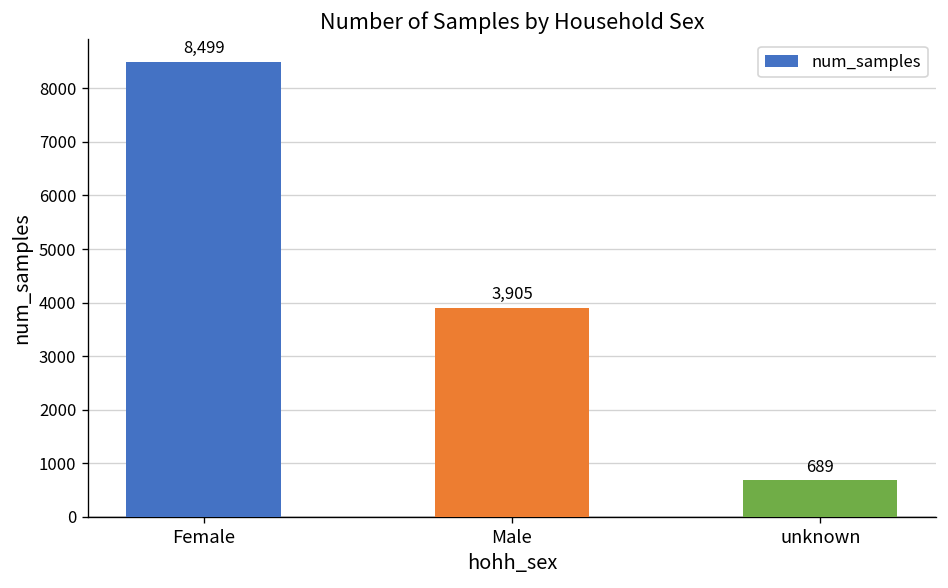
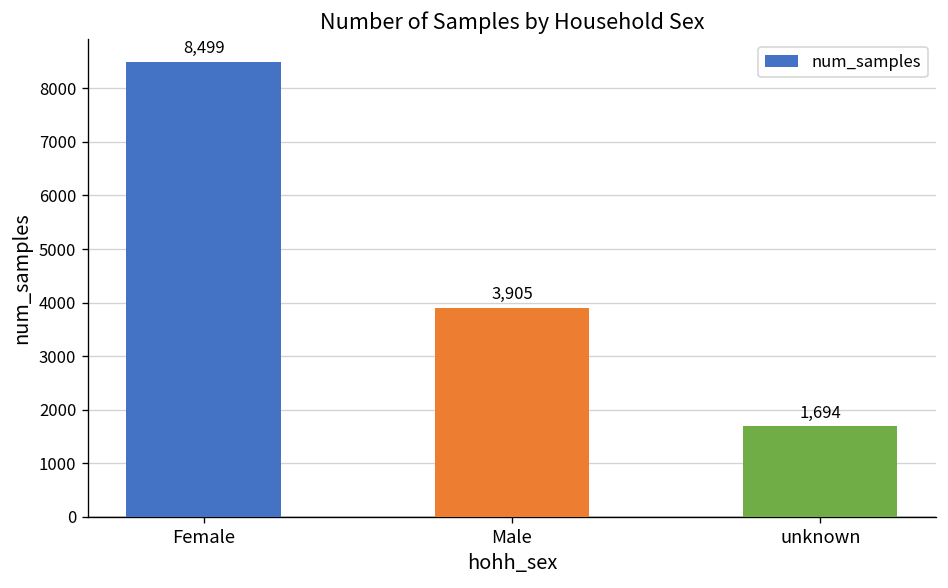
unknown: 689 -> 1,694
